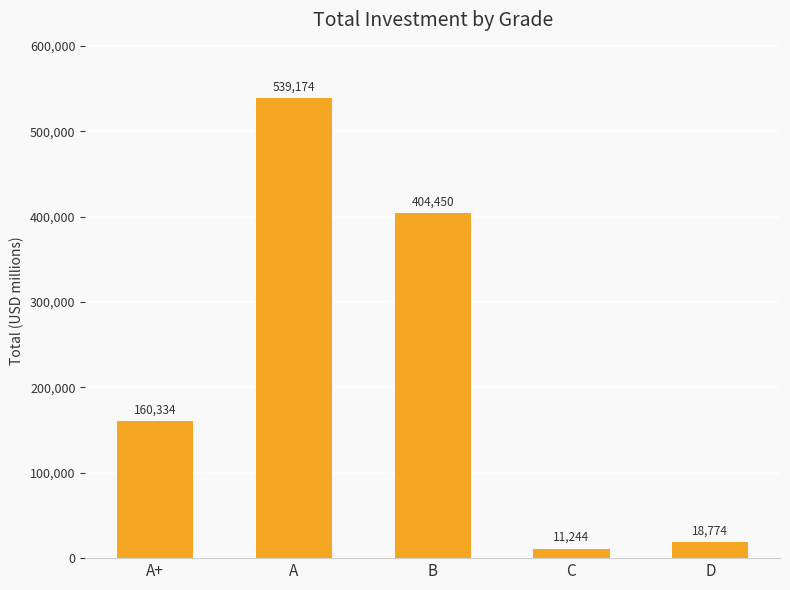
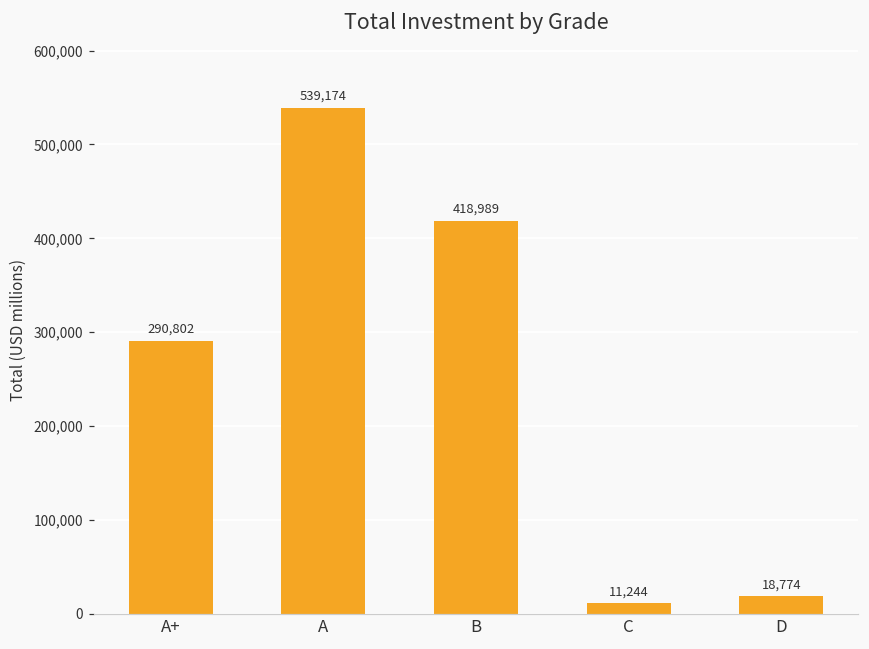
A+: 160,334 -> 290,802
B: 404,450 -> 418,989
